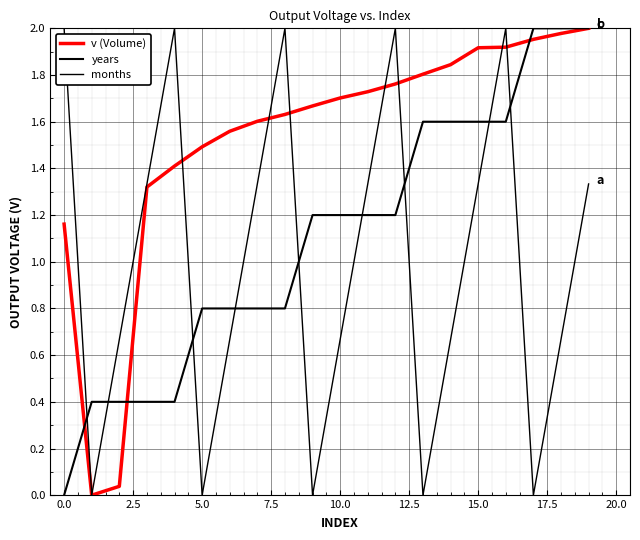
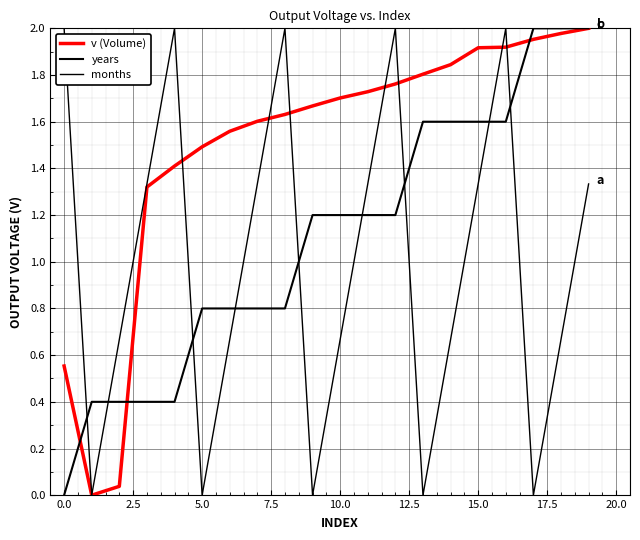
v (Volume), 0.0: 1.16 -> 0.55
